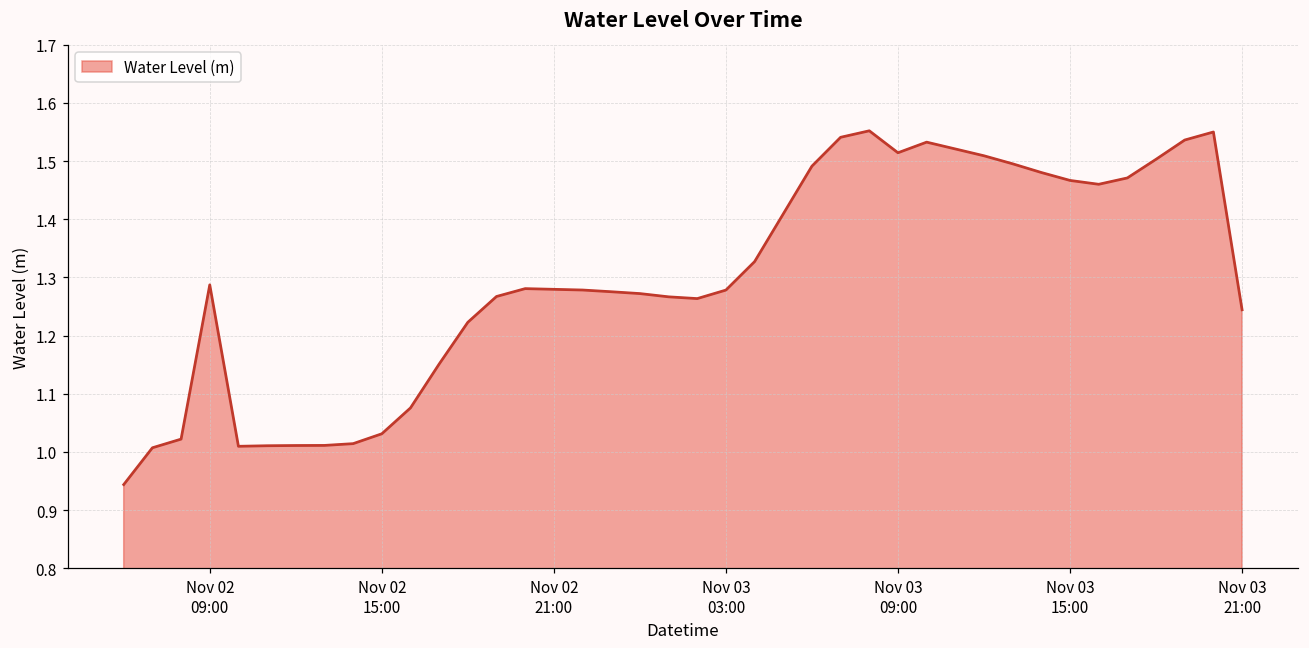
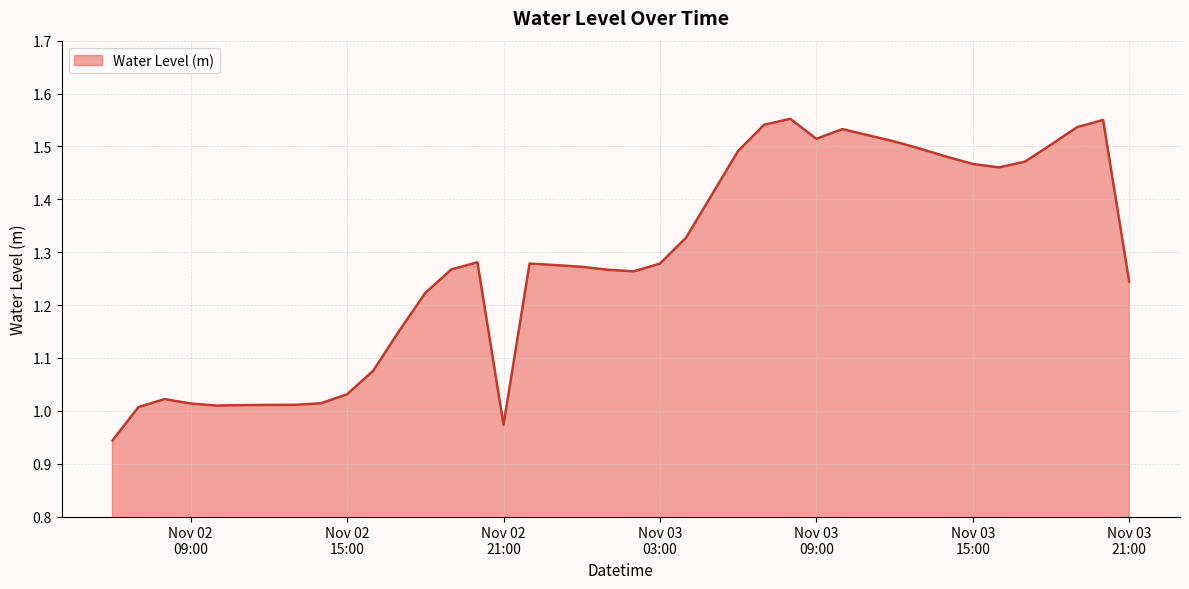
Nov 02 09:00: 1.29 -> 1.01
Nov 02 21:00: 1.28 -> 0.97
